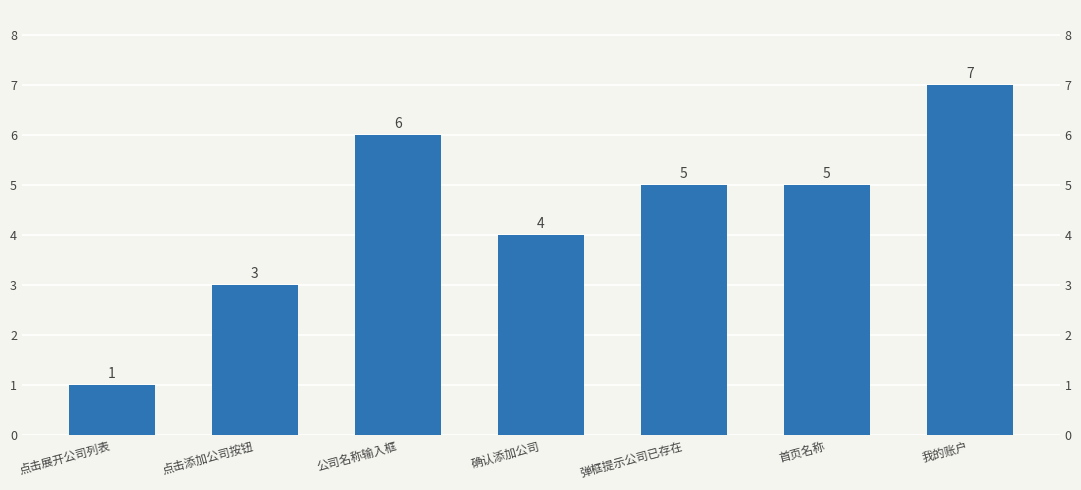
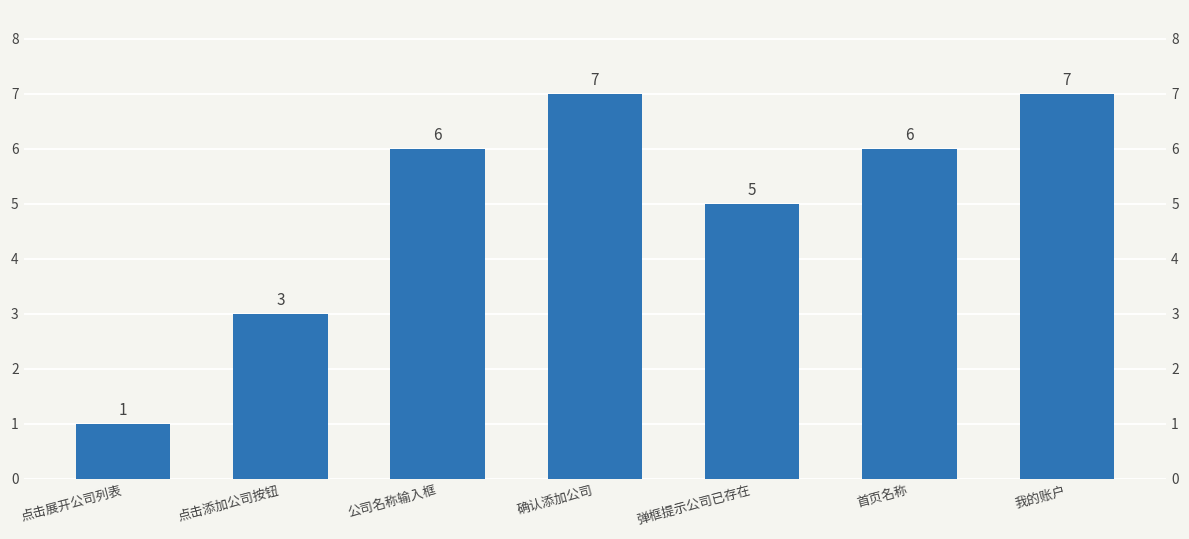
确认添加公司: 4 -> 7
首页名称: 5 -> 6
